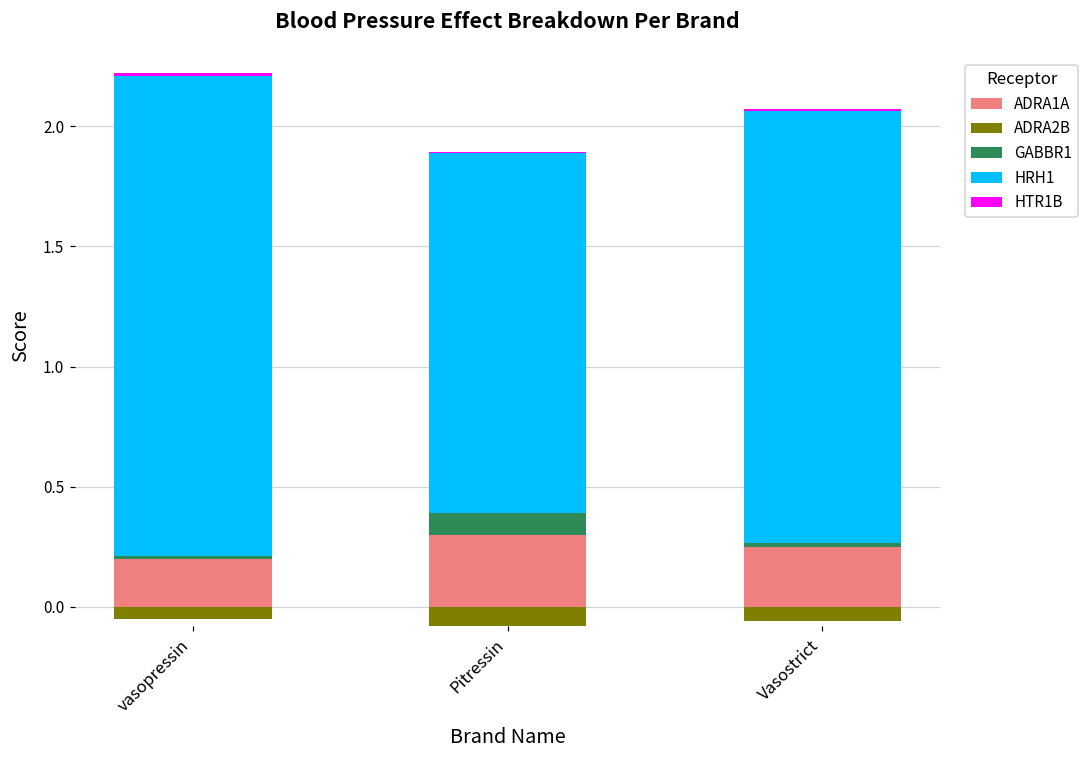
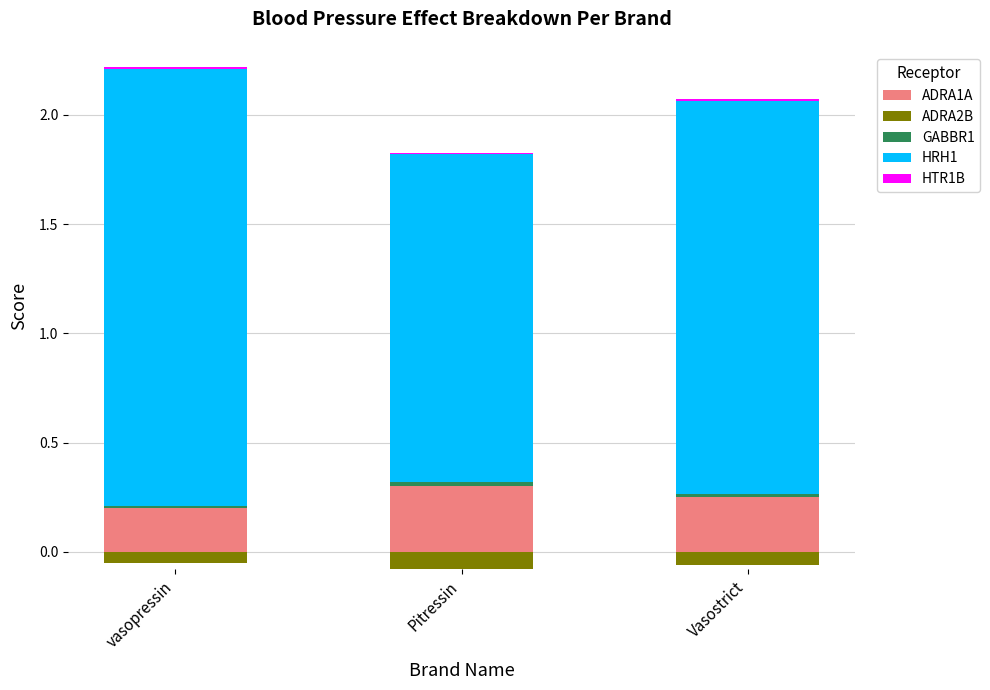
GABBR1, Pitressin: 0.09 -> 0.02
